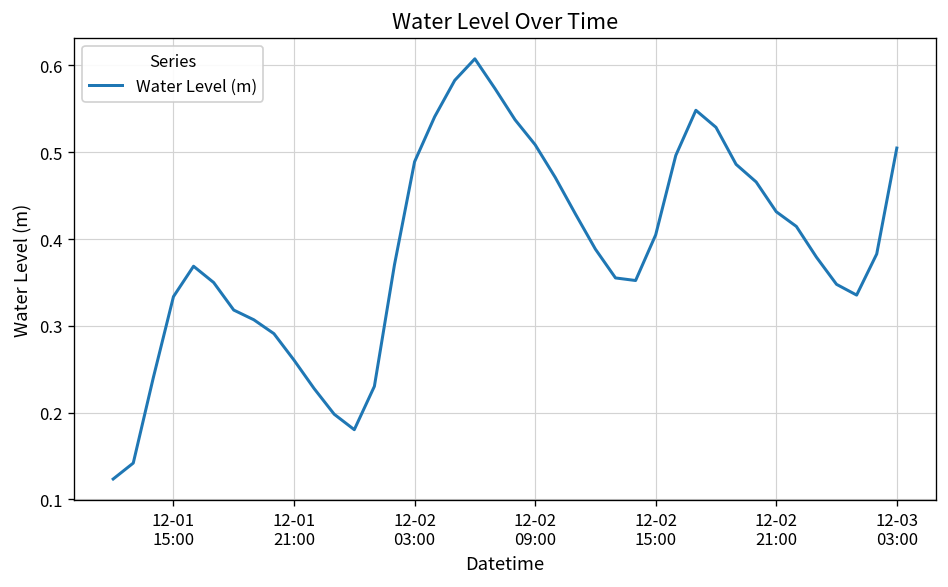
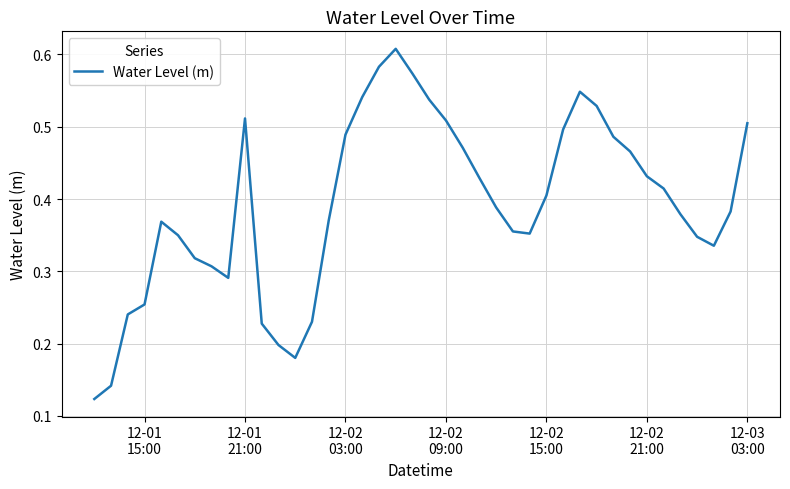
12-01 15:00: 0.33 -> 0.25
12-01 21:00: 0.26 -> 0.51
